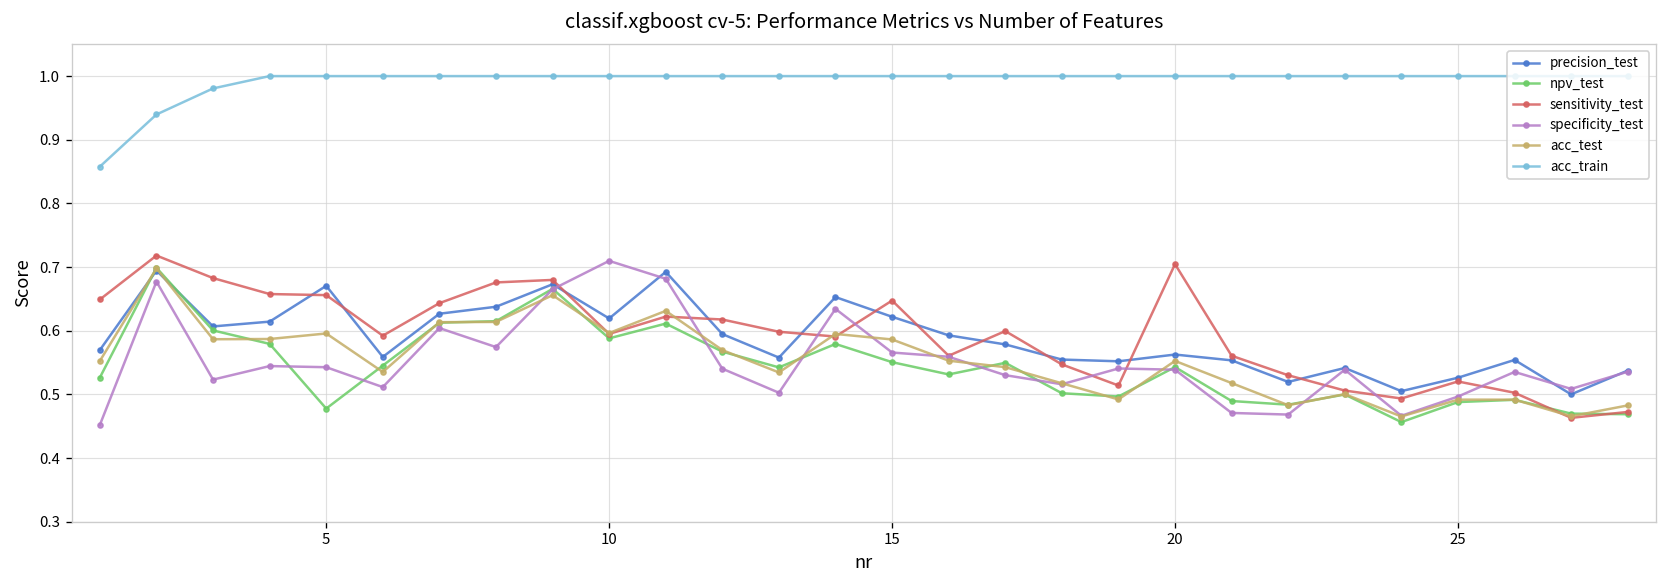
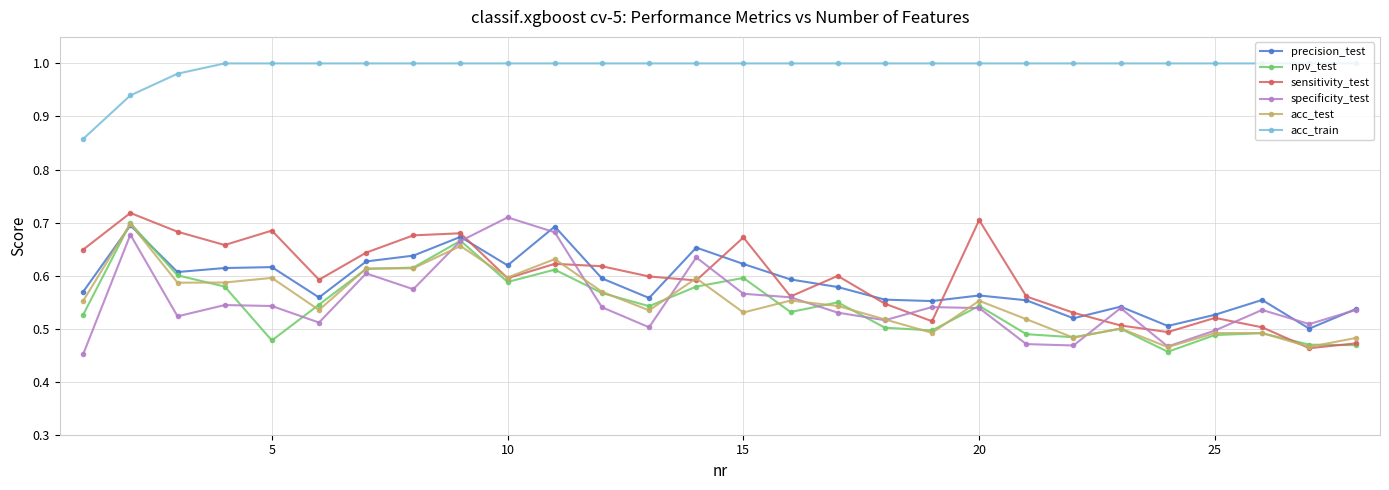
precision_test, 5: 0.67 -> 0.62
sensitivity_test, 5: 0.66 -> 0.68
npv_test, 15: 0.55 -> 0.60
sensitivity_test, 15: 0.65 -> 0.67
acc_test, 15: 0.59 -> 0.53
